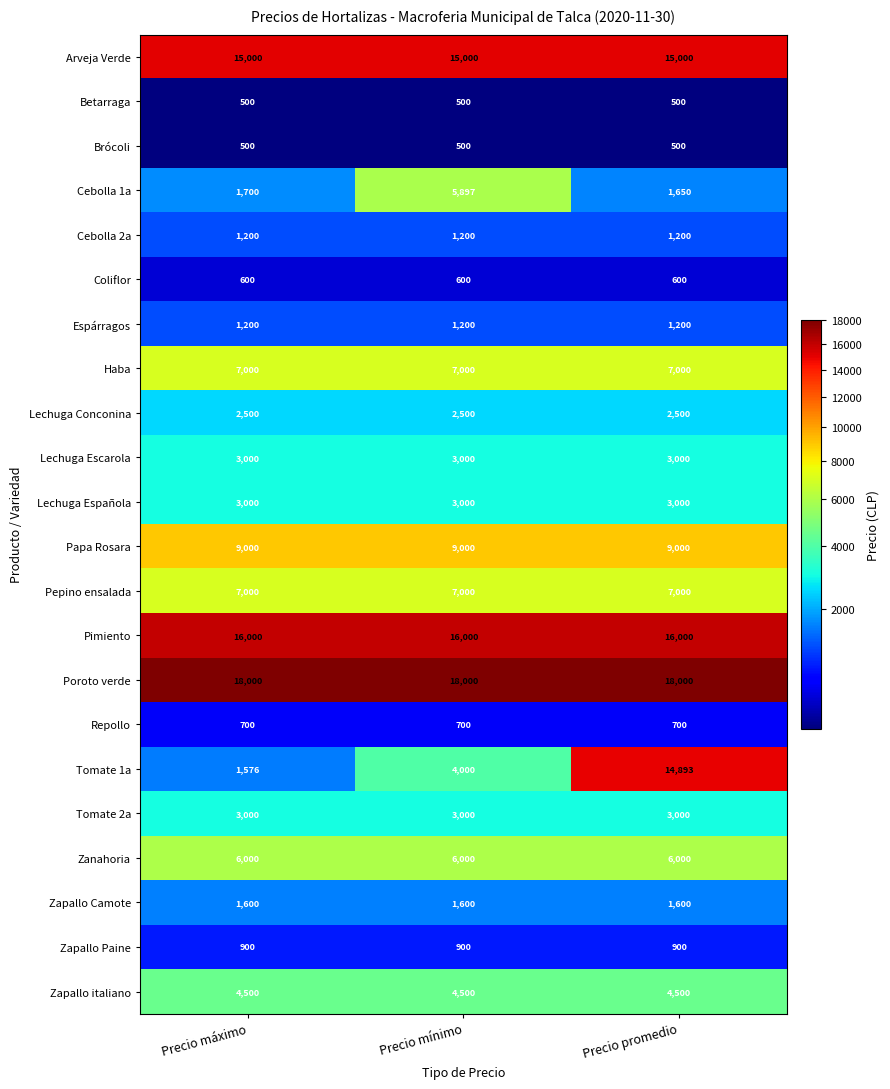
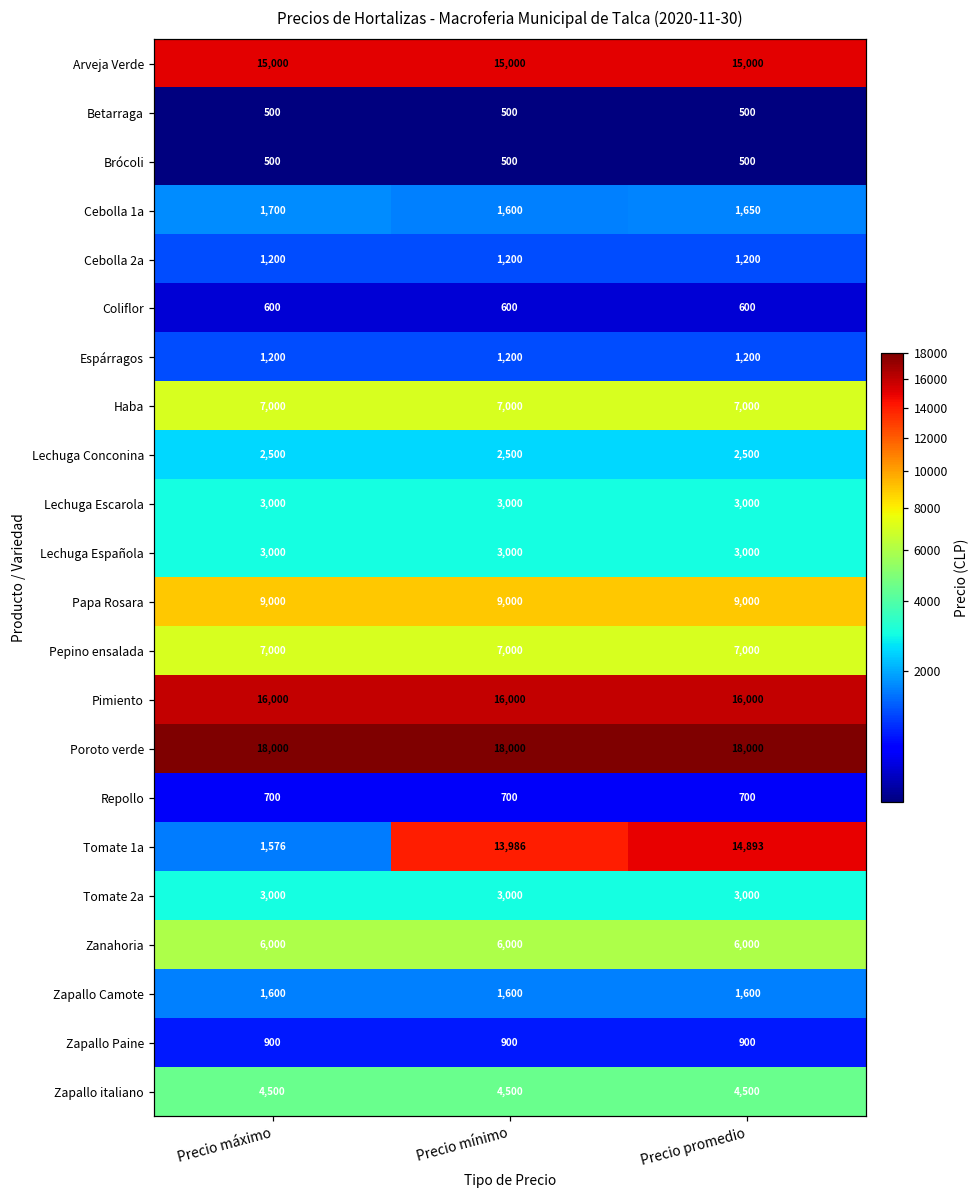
Cebolla 1a, Precio mínimo: 5,897 -> 1,600
Tomate 1a, Precio mínimo: 4,000 -> 13,986
